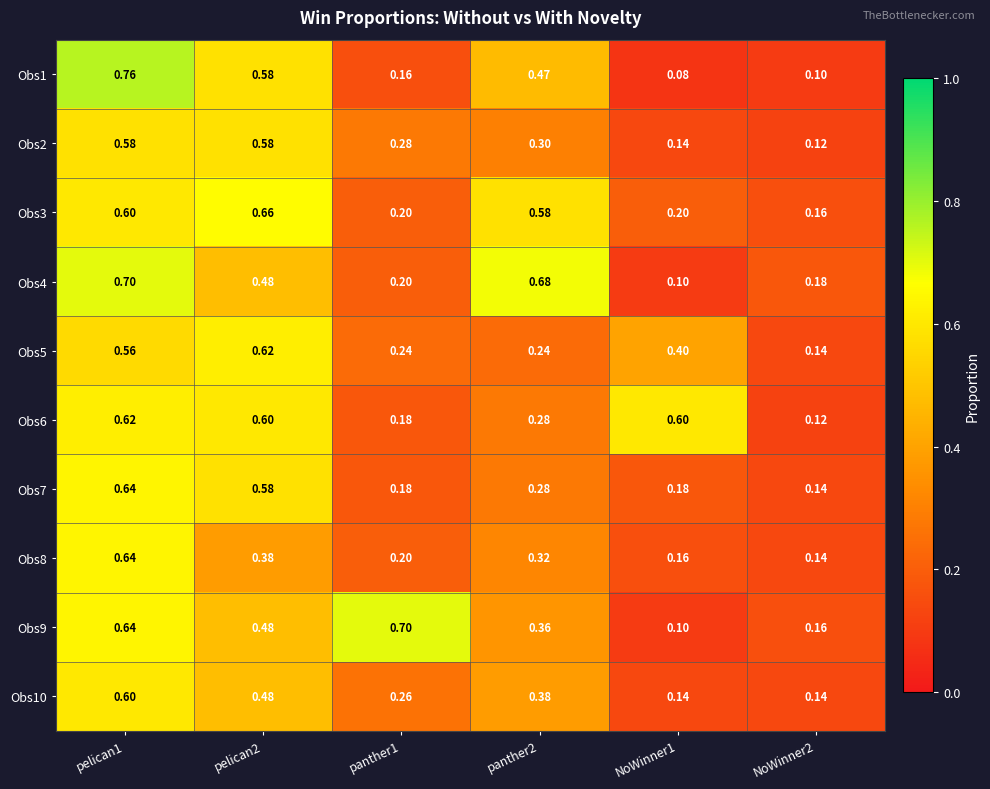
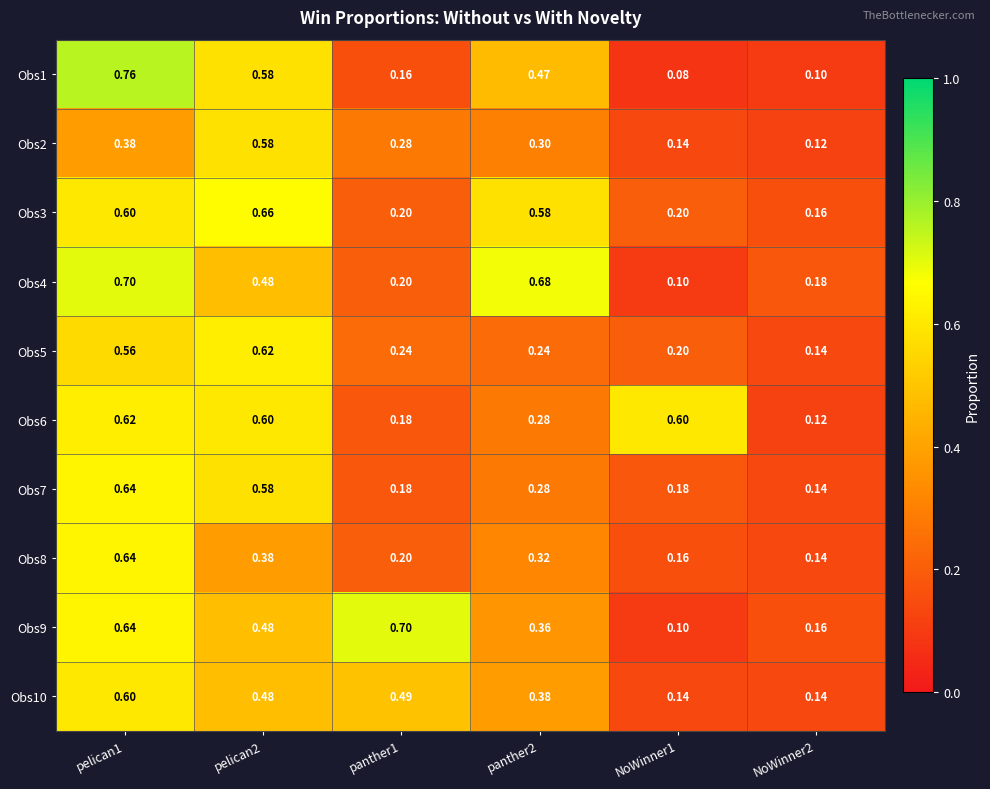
Obs2, pelican1: 0.58 -> 0.38
Obs5, NoWinner1: 0.40 -> 0.20
Obs10, panther1: 0.26 -> 0.49
